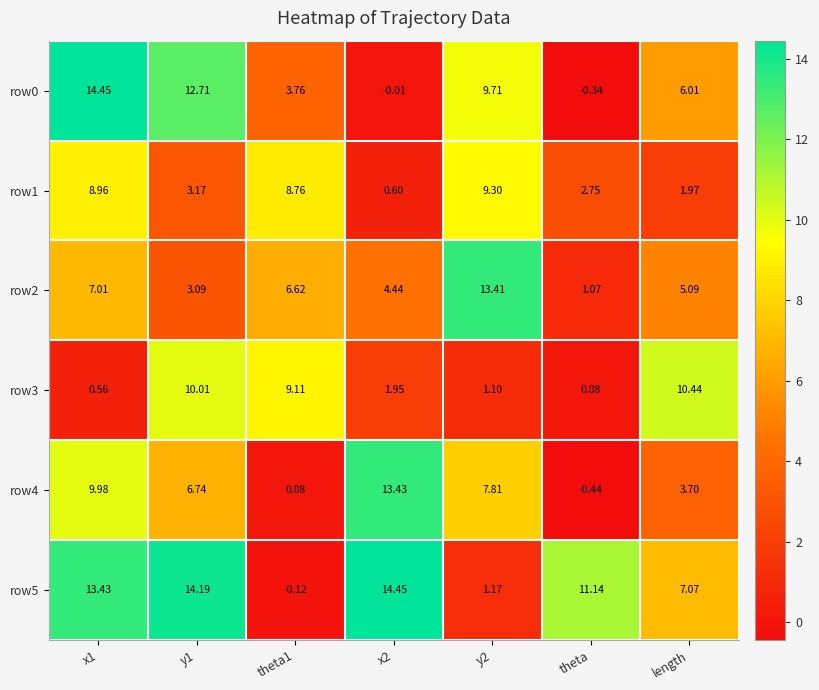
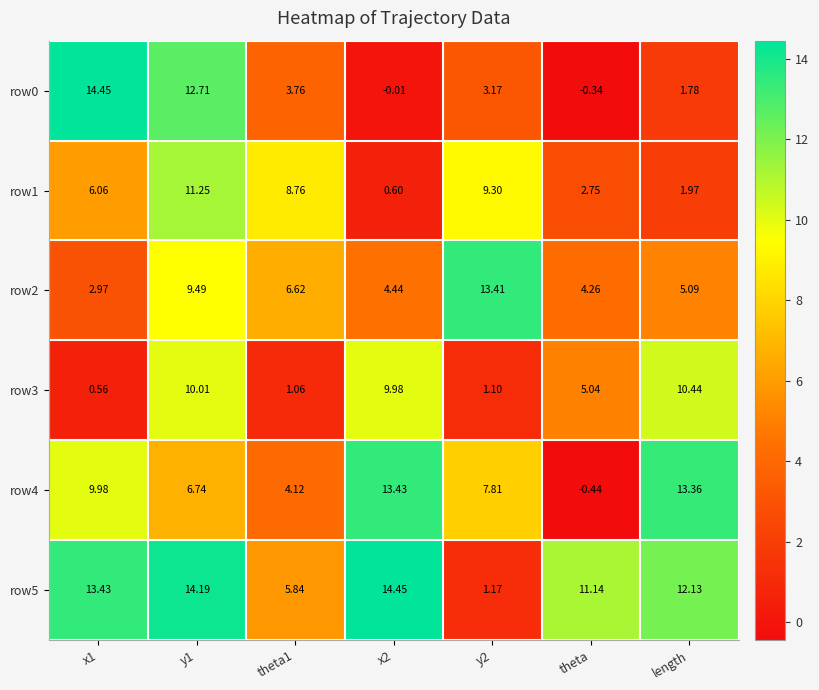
row0, y2: 9.71 -> 3.17
row0, length: 6.01 -> 1.78
row1, x1: 8.96 -> 6.06
row1, y1: 3.17 -> 11.25
row2, x1: 7.01 -> 2.97
row2, y1: 3.09 -> 9.49
row2, theta: 1.07 -> 4.26
row3, theta1: 9.11 -> 1.06
row3, x2: 1.95 -> 9.98
row3, theta: 0.08 -> 5.04
row4, theta1: 0.08 -> 4.12
row4, length: 3.70 -> 13.36
row5, theta1: -0.12 -> 5.84
row5, length: 7.07 -> 12.13
